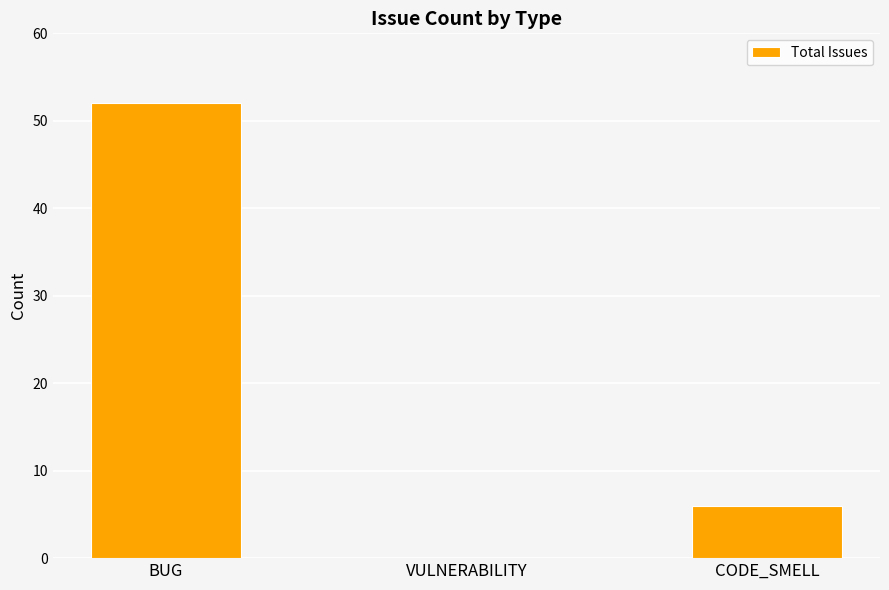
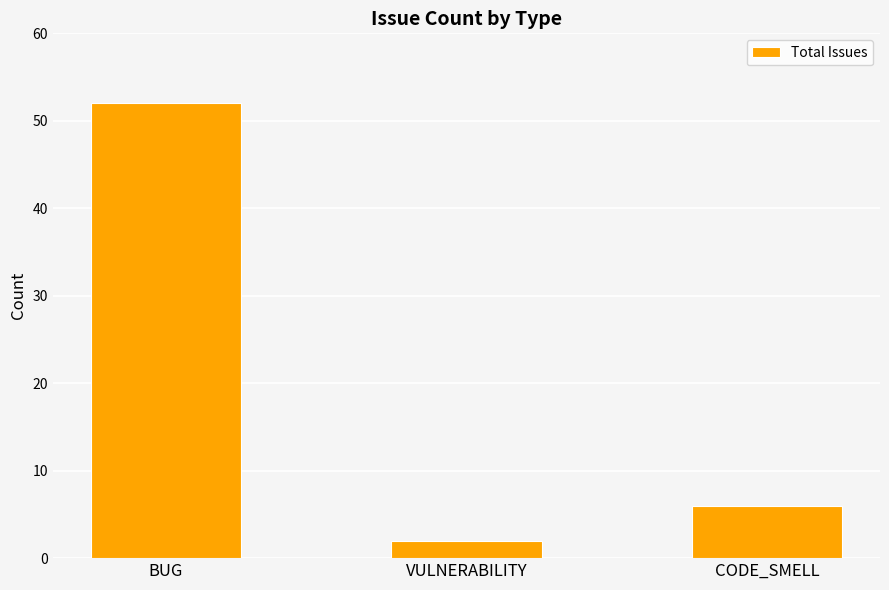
VULNERABILITY: 0 -> 2
